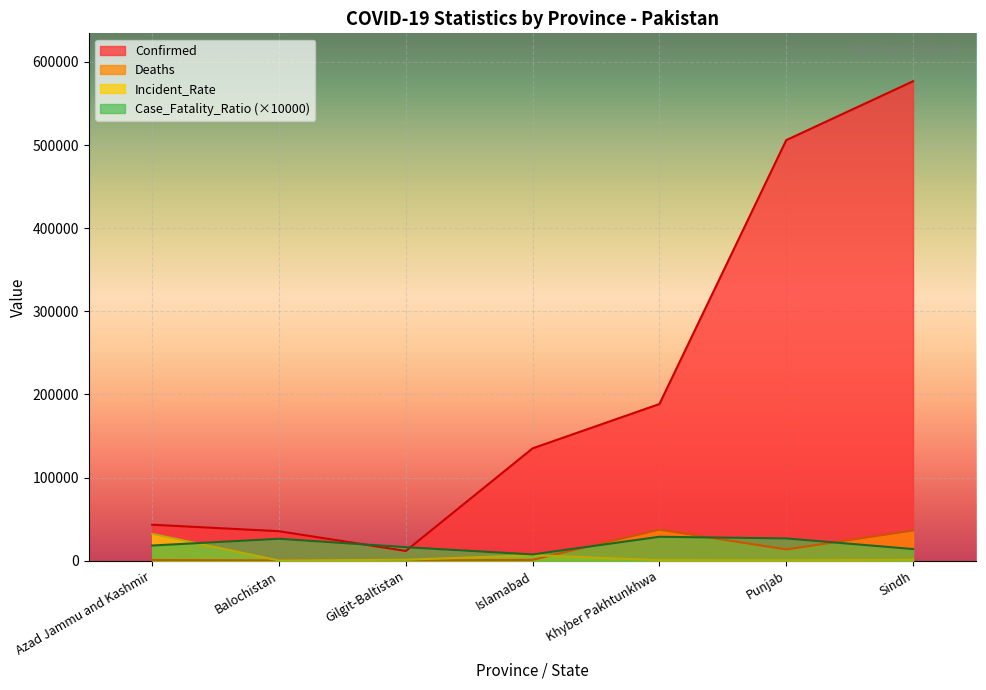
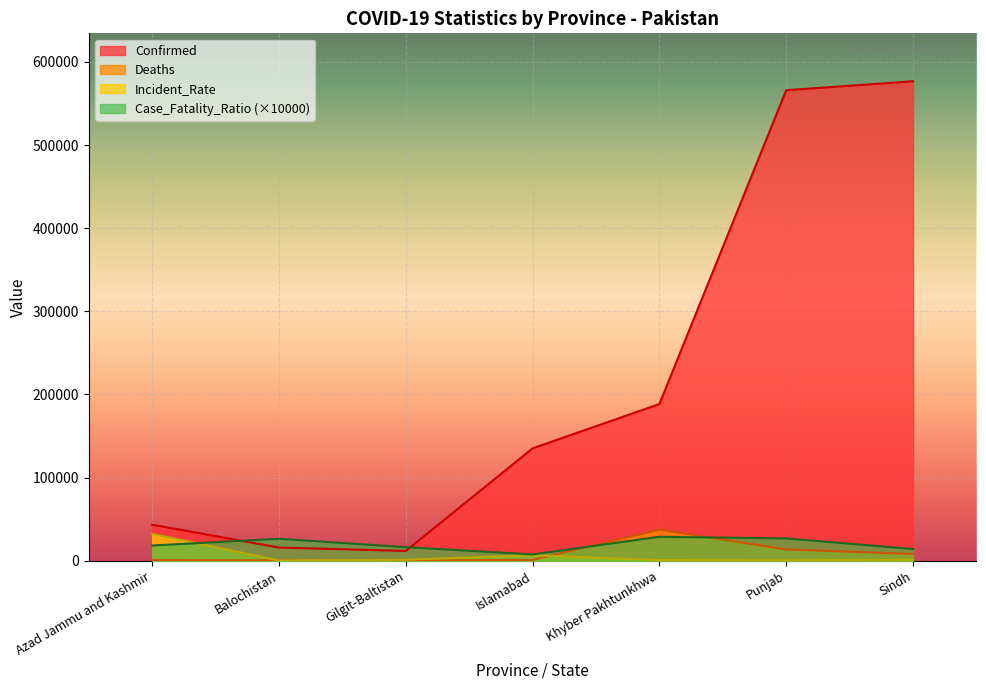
Confirmed, Balochistan: 40000 -> 20000
Confirmed, Punjab: 510000 -> 570000
Deaths, Sindh: 40000 -> 10000
